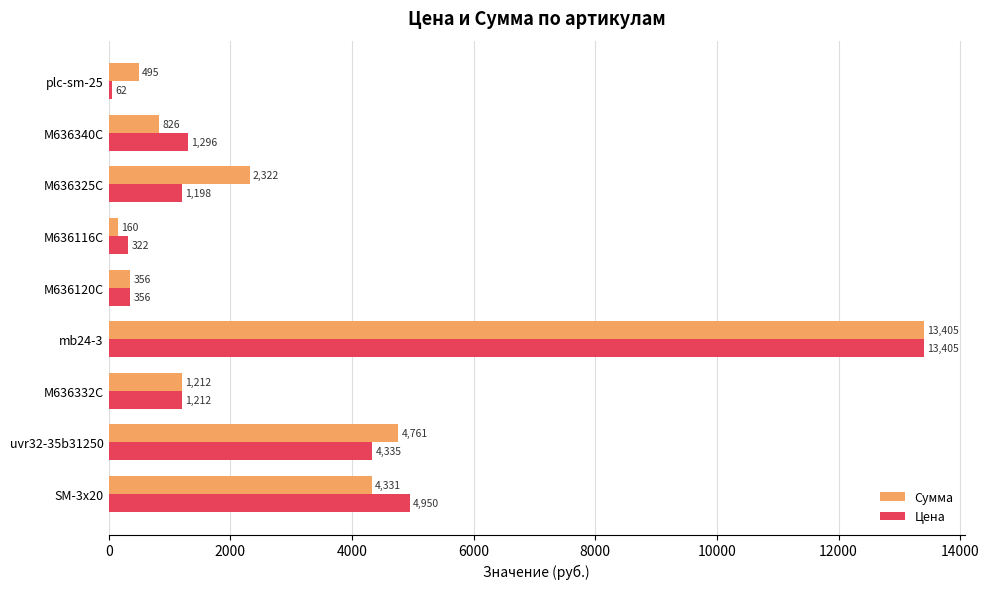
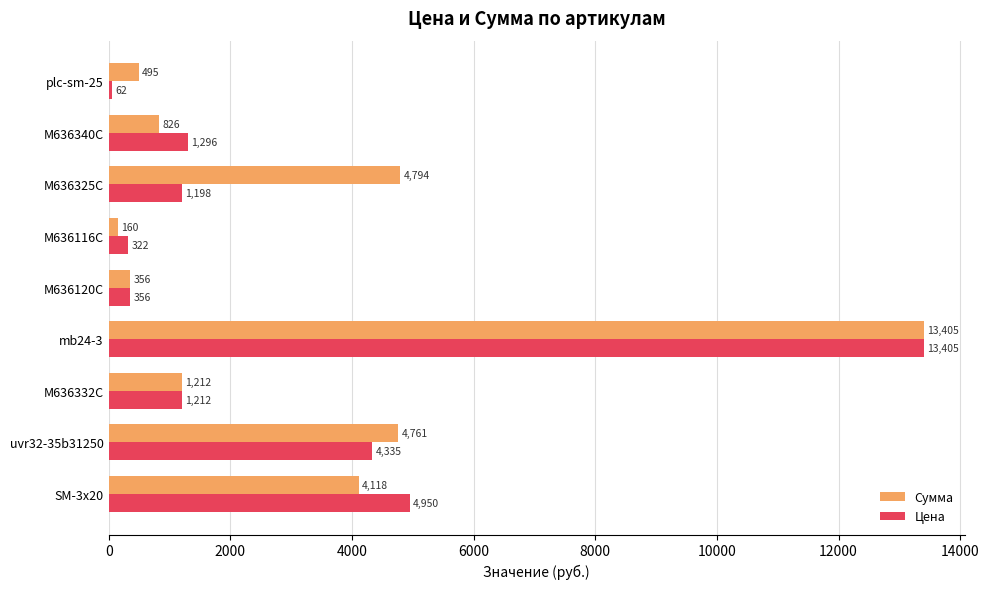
Сумма, M636325C: 2,322 -> 4,794
Сумма, SM-3x20: 4,331 -> 4,118
